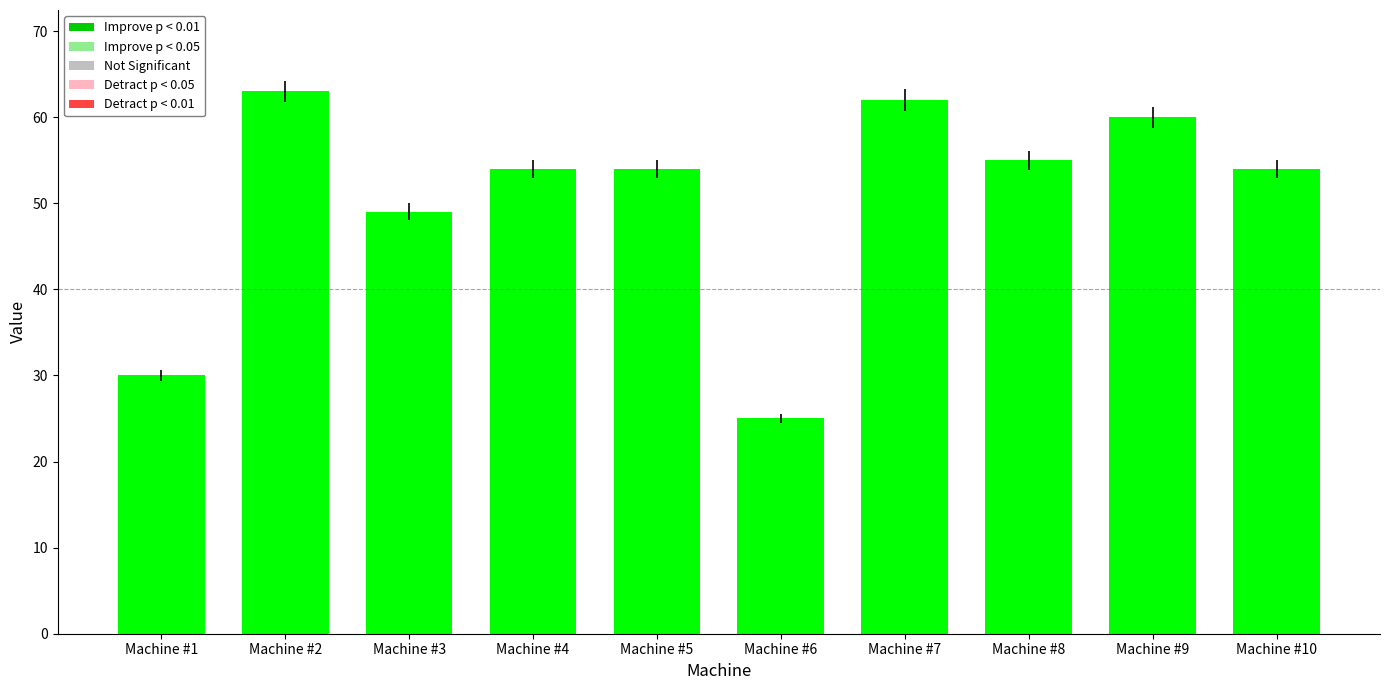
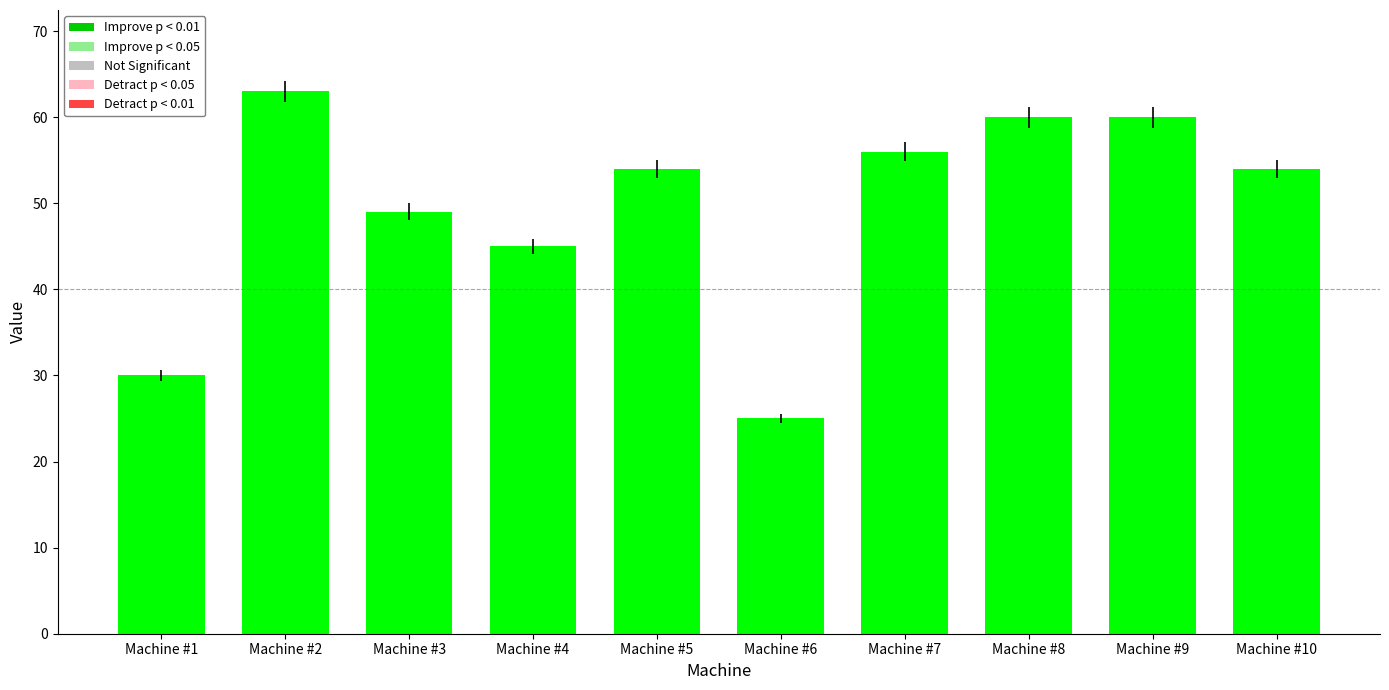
Machine #4: 54 -> 45
Machine #7: 62 -> 56
Machine #8: 55 -> 60
